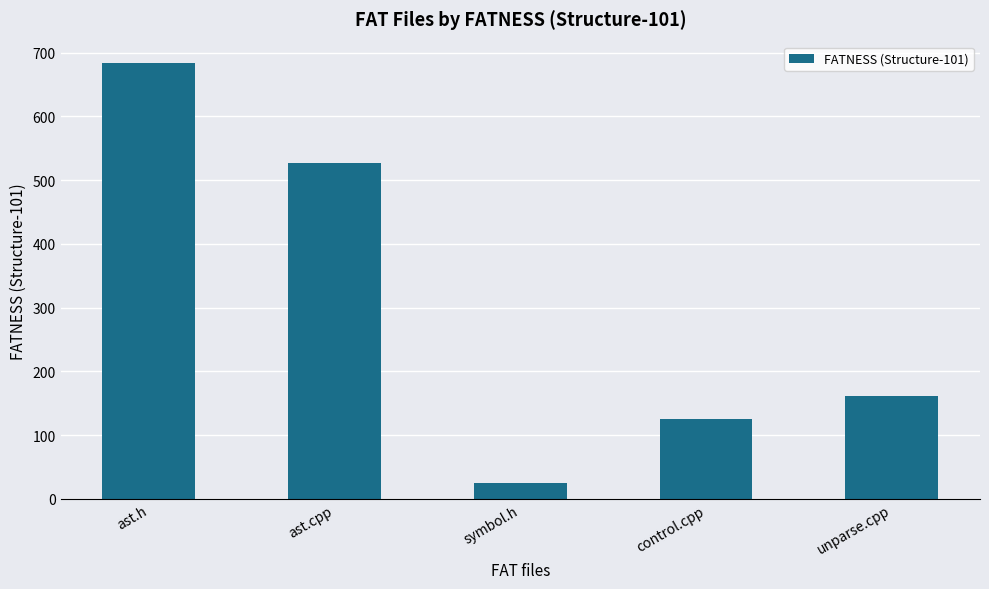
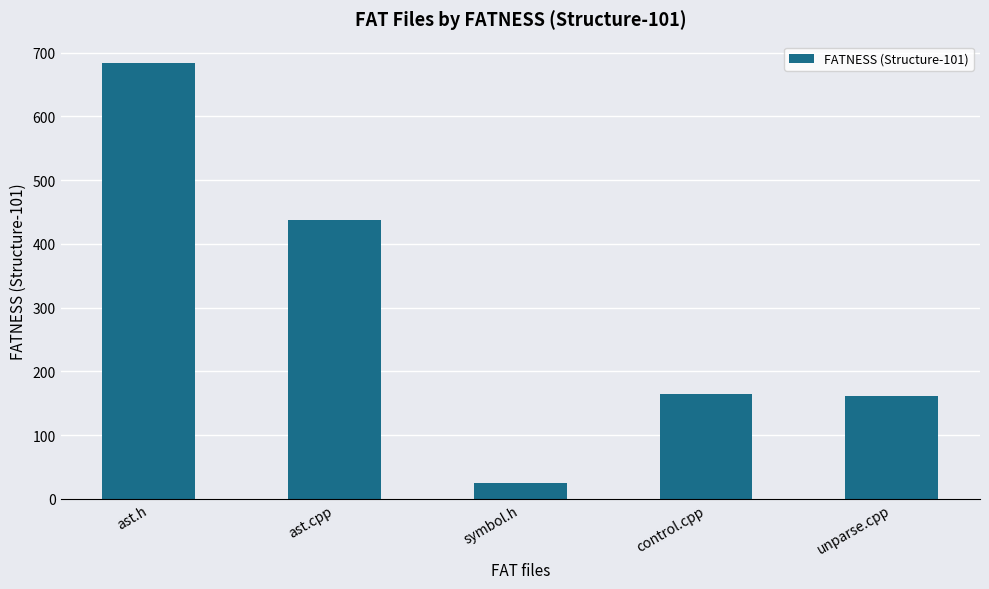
ast.cpp: 530 -> 440
control.cpp: 130 -> 160
